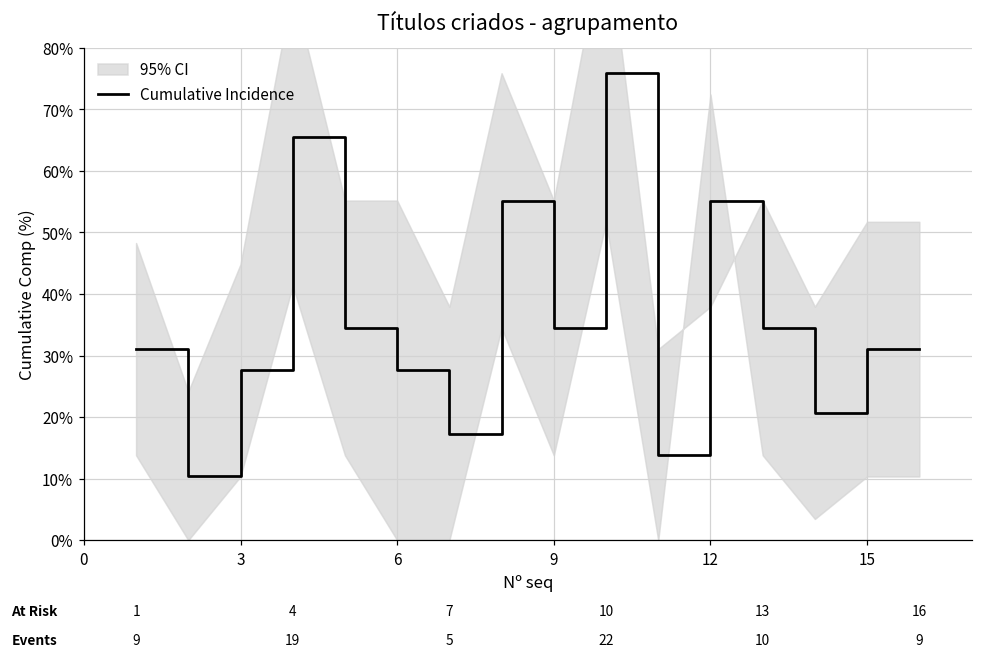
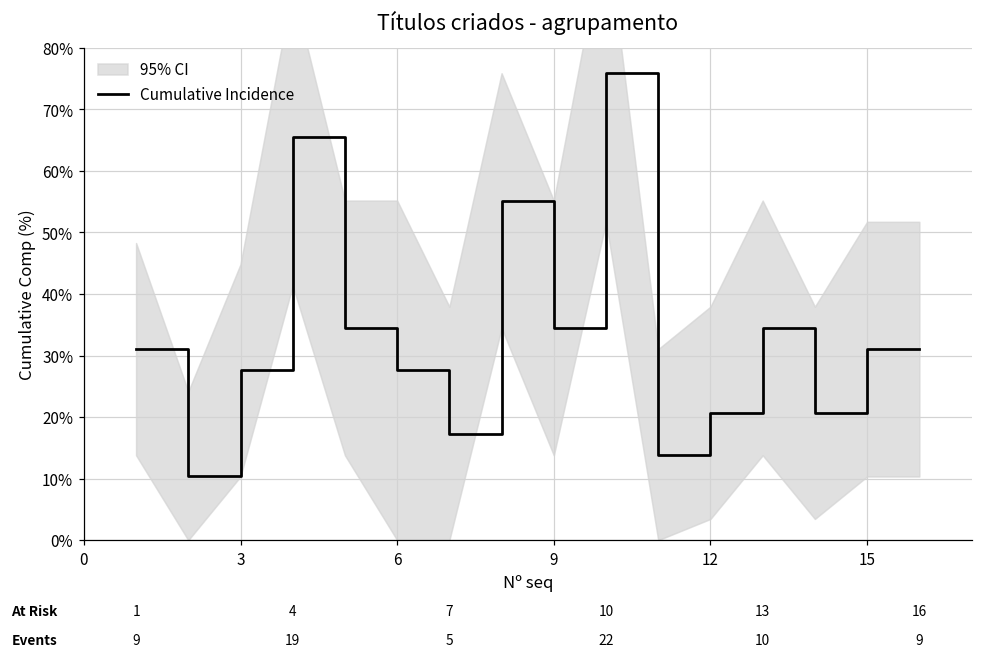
Cumulative Incidence, 12: 55% -> 21%
